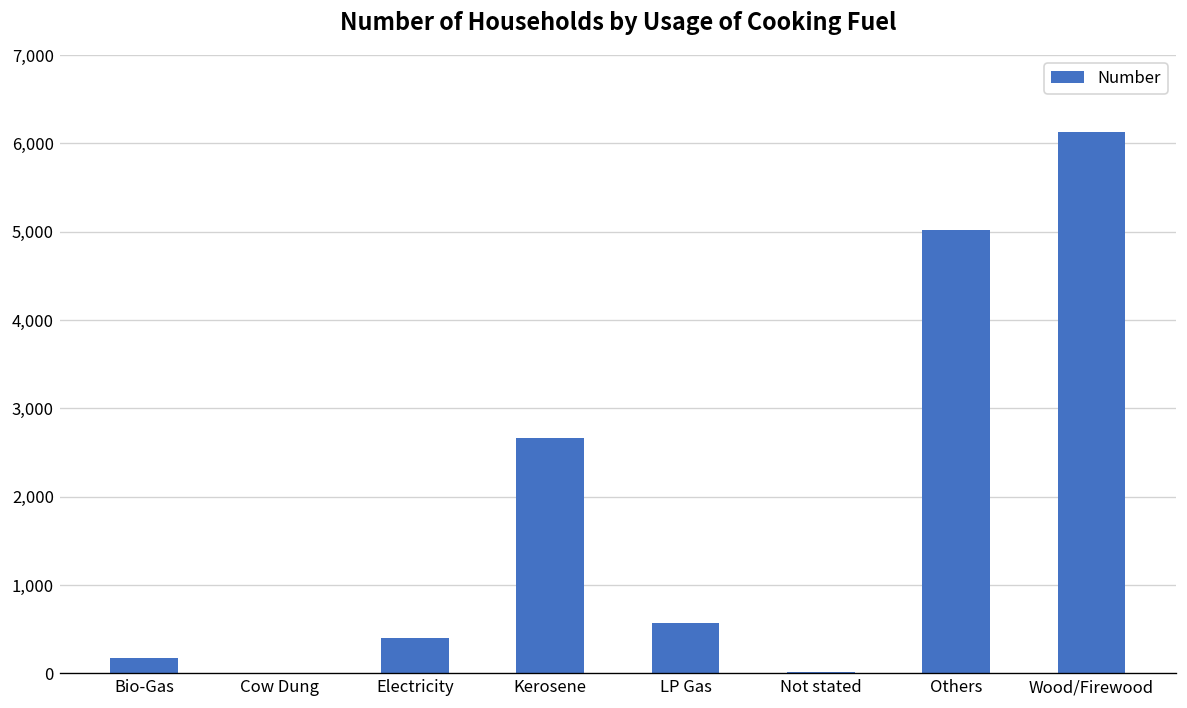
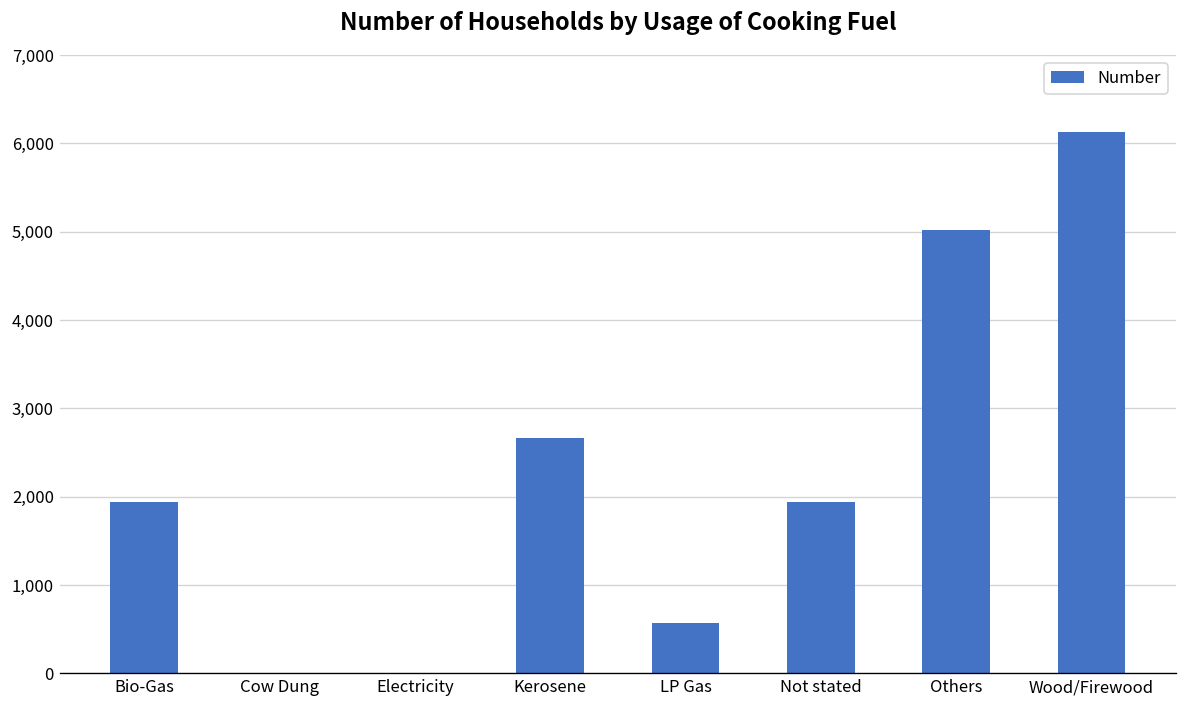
Bio-Gas: 200 -> 1,900
Electricity: 400 -> 0
Not stated: 0 -> 1,900
